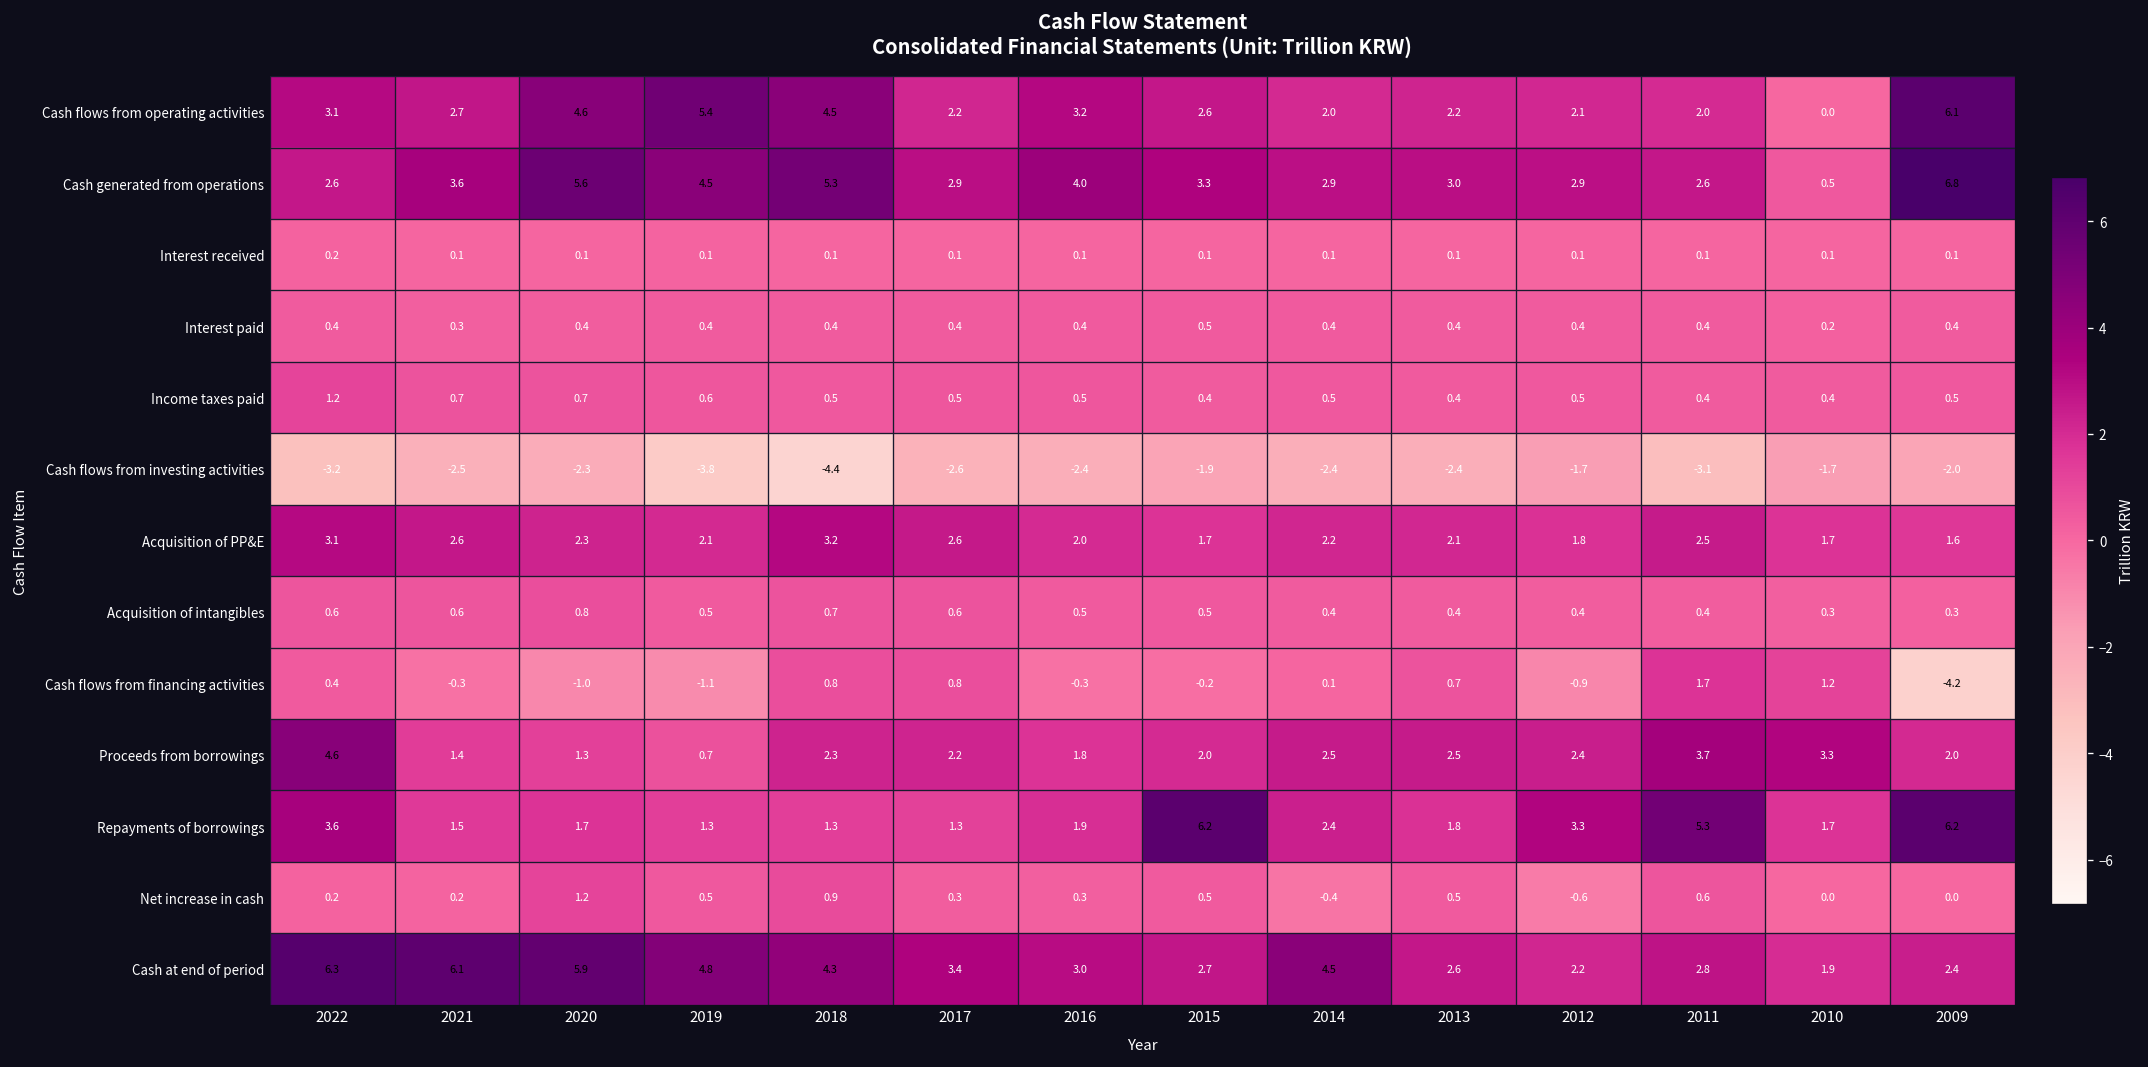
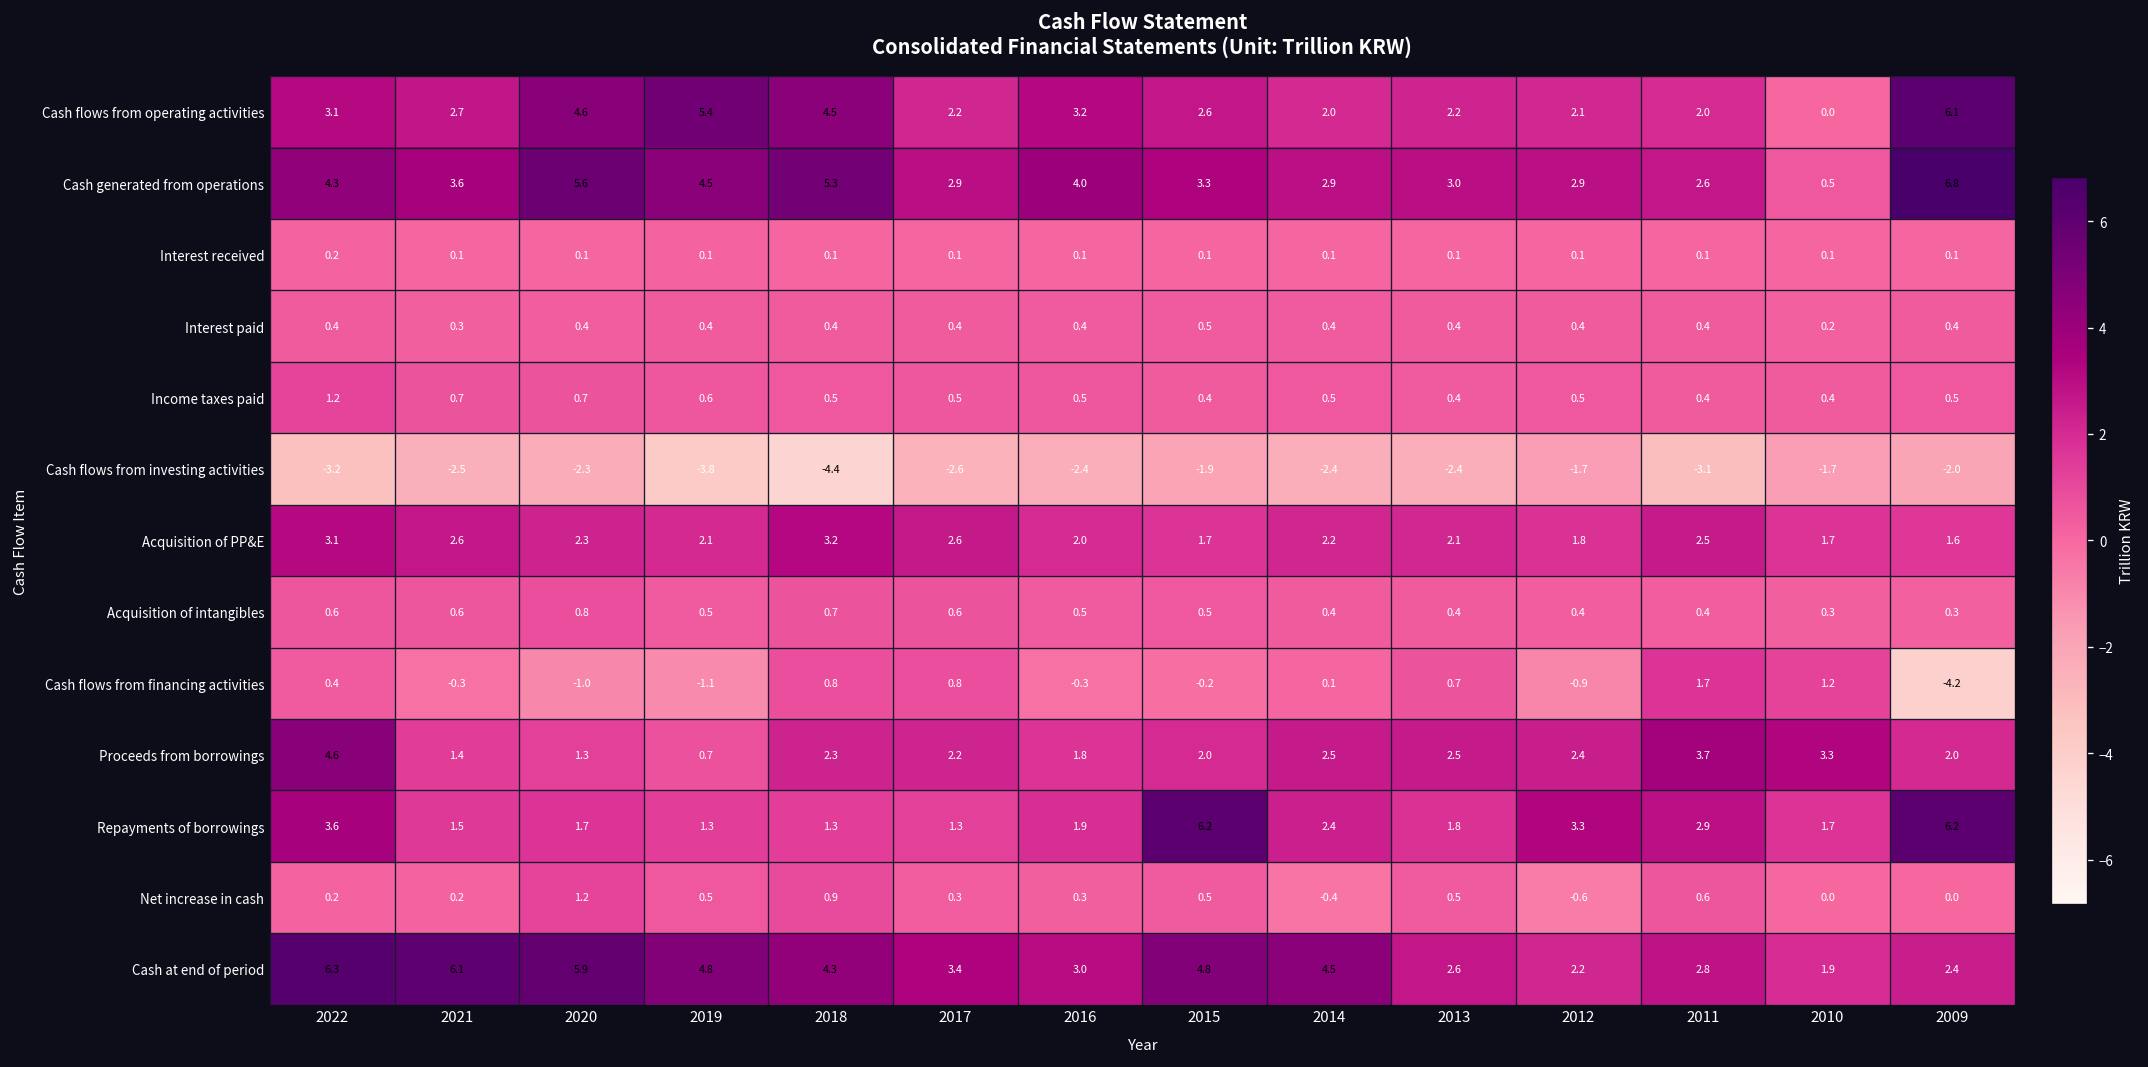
Cash generated from operations, 2022: 2.6 -> 4.3
Repayments of borrowings, 2011: 5.3 -> 2.9
Cash at end of period, 2015: 2.7 -> 4.8
